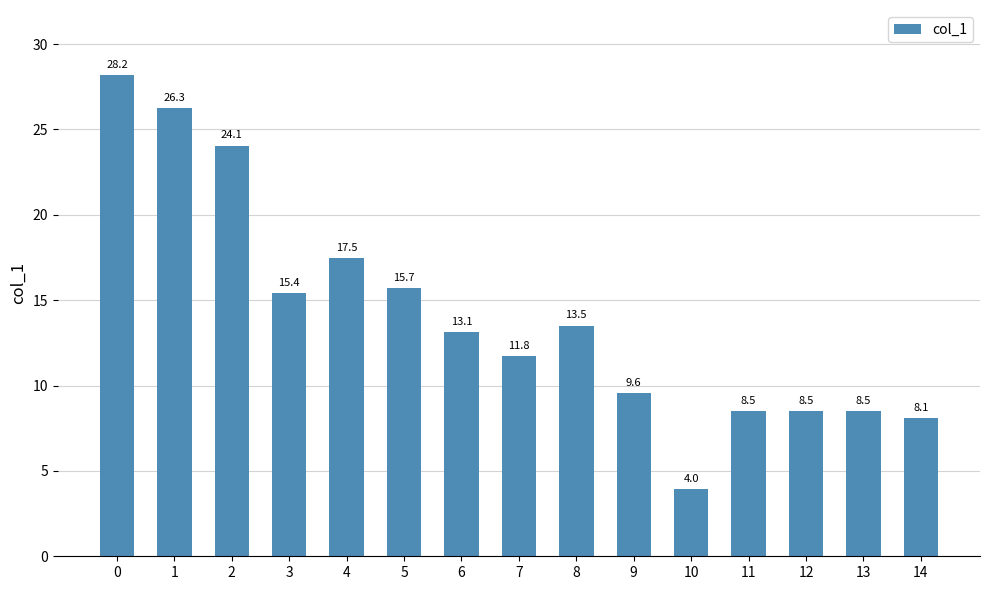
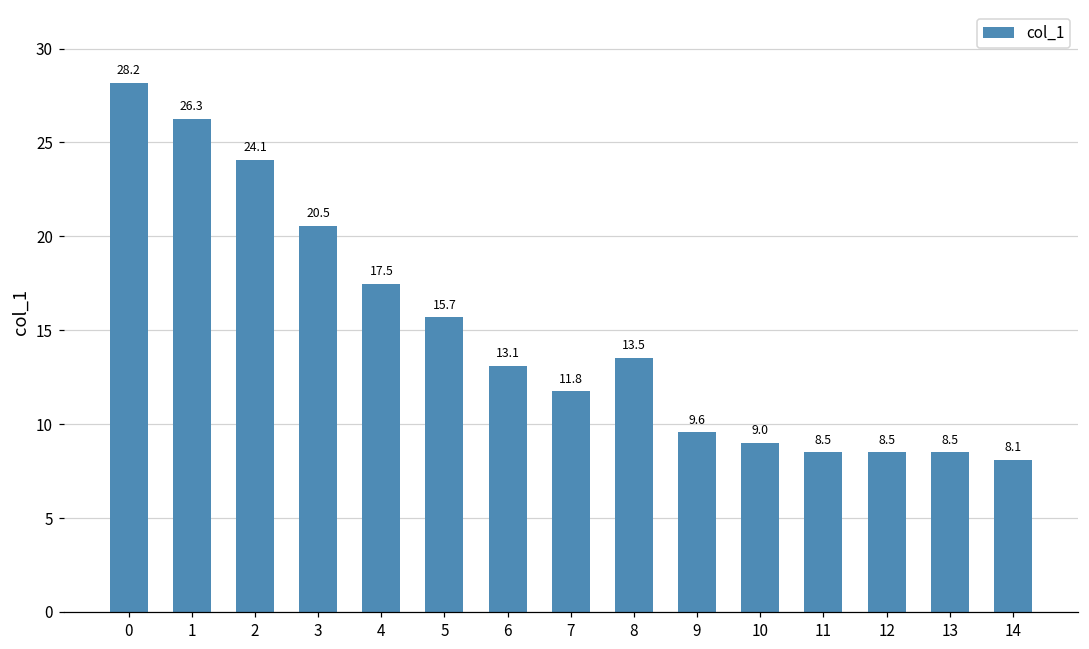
3: 15.4 -> 20.5
10: 4.0 -> 9.0
